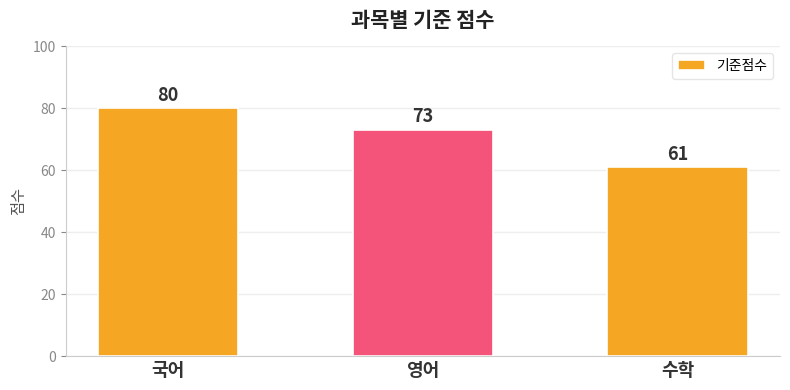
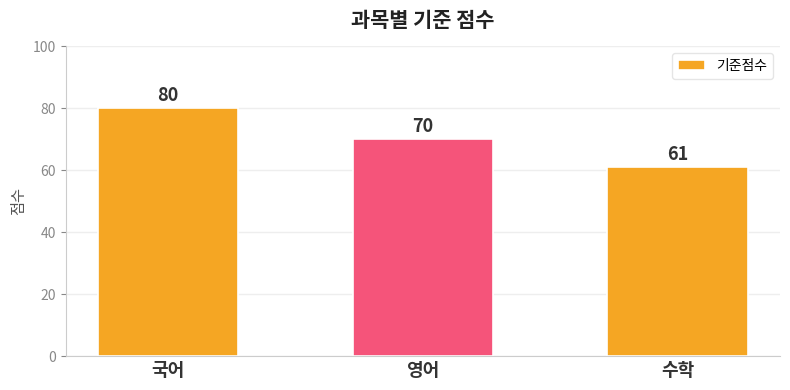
영어: 73 -> 70
